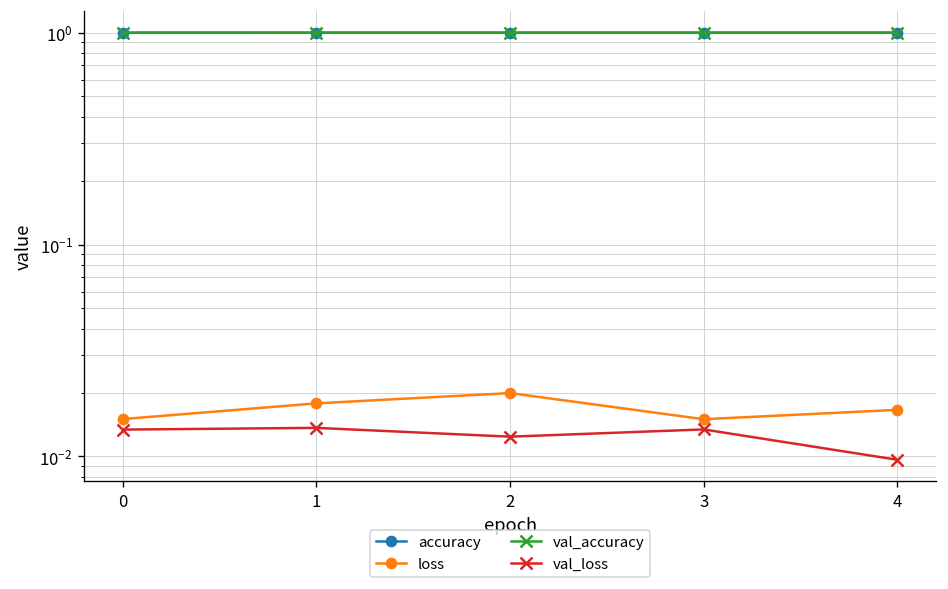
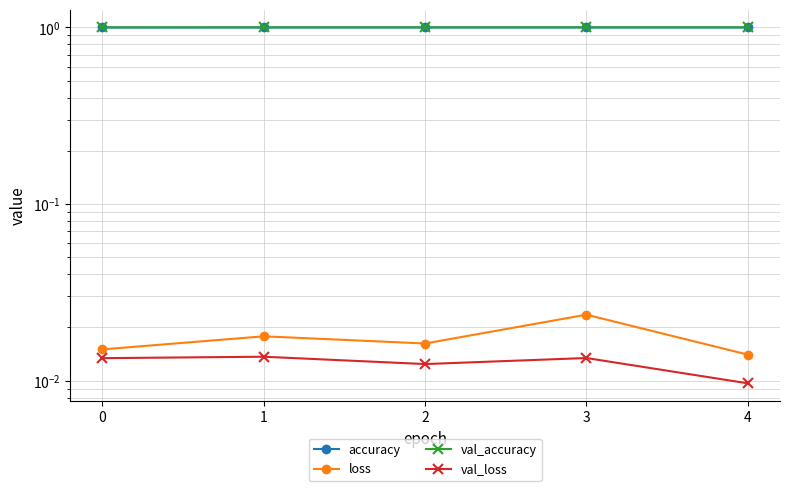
loss, 2: 0.020 -> 0.016
loss, 3: 0.015 -> 0.024
loss, 4: 0.017 -> 0.014
